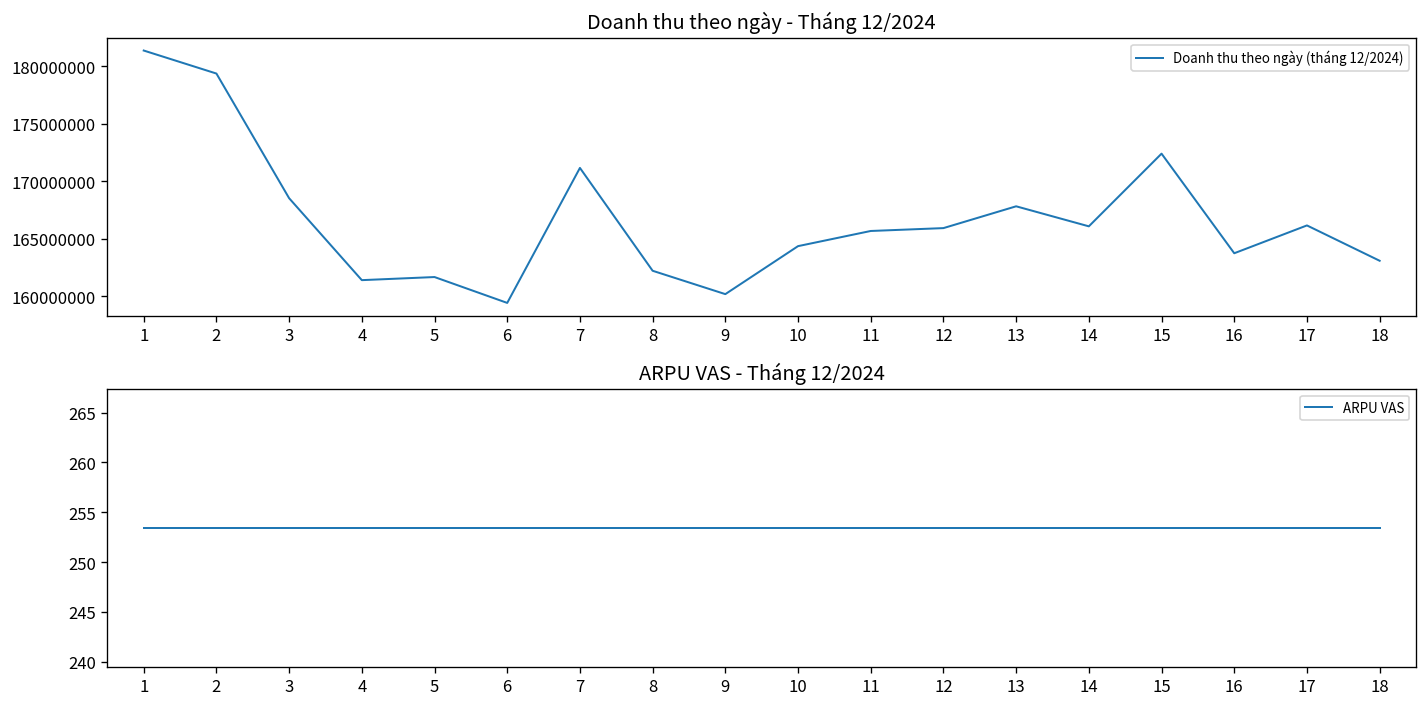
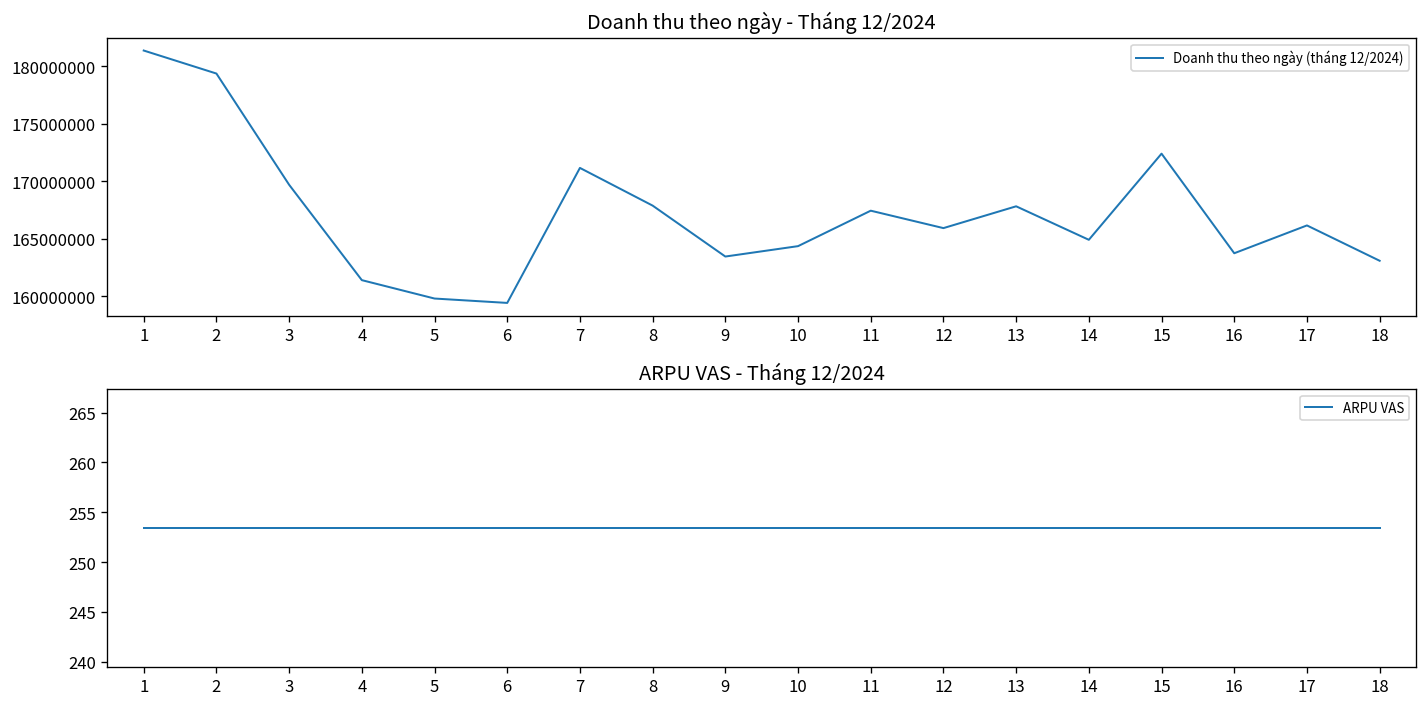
Doanh thu theo ngày - Tháng 12/2024, 3: 169000000 -> 170000000
Doanh thu theo ngày - Tháng 12/2024, 5: 162000000 -> 160000000
Doanh thu theo ngày - Tháng 12/2024, 8: 162000000 -> 168000000
Doanh thu theo ngày - Tháng 12/2024, 9: 160000000 -> 163000000
Doanh thu theo ngày - Tháng 12/2024, 11: 166000000 -> 167000000
Doanh thu theo ngày - Tháng 12/2024, 14: 166000000 -> 165000000
